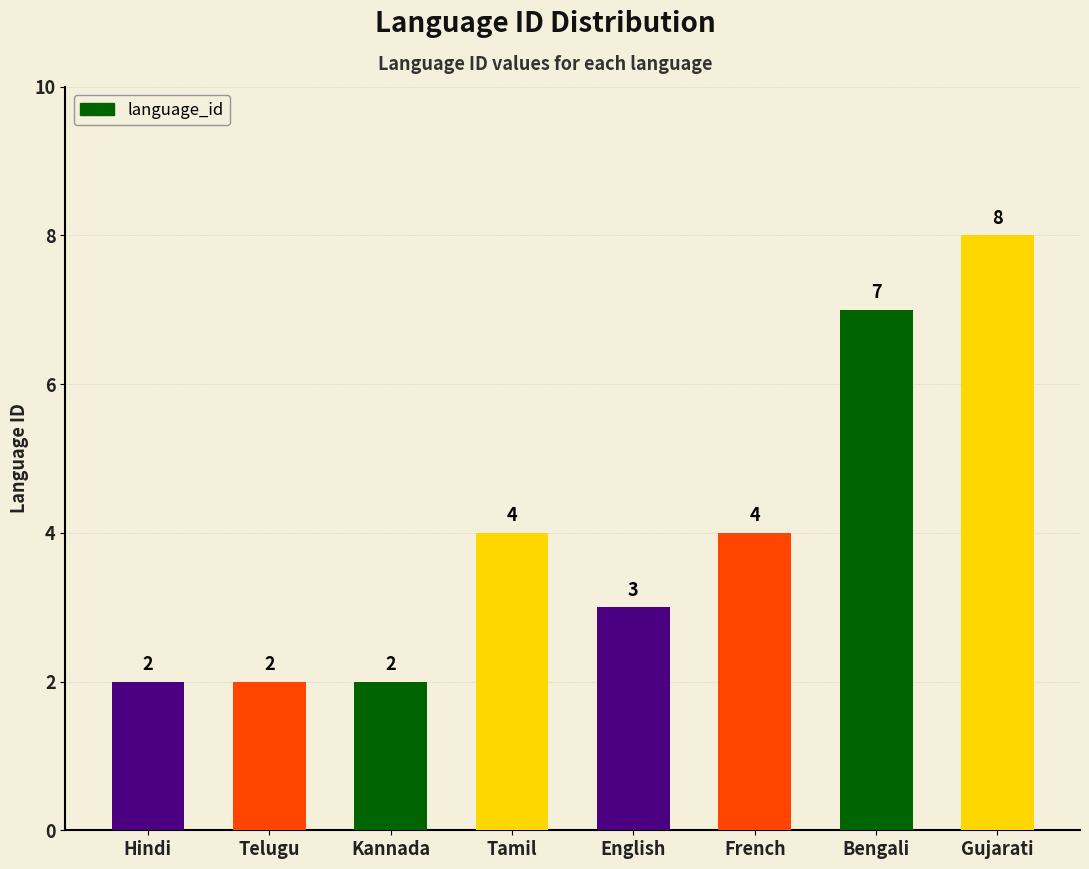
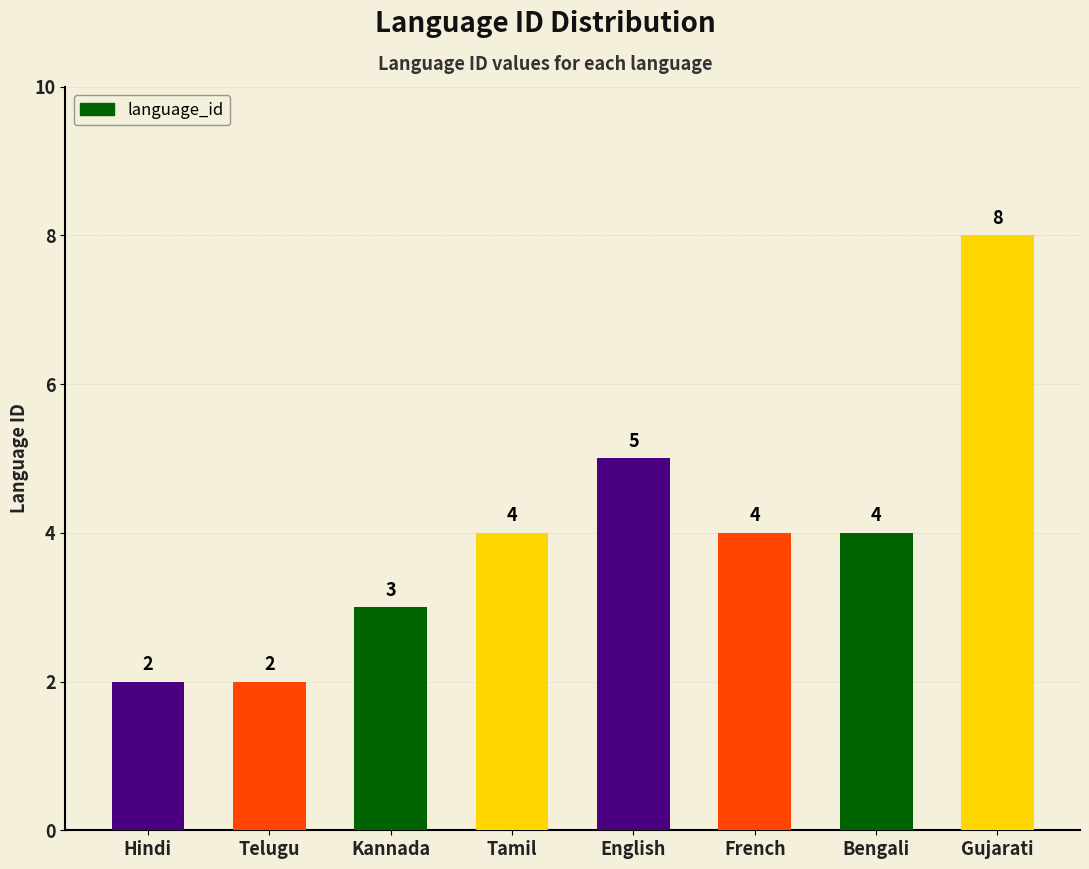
Kannada: 2 -> 3
English: 3 -> 5
Bengali: 7 -> 4
